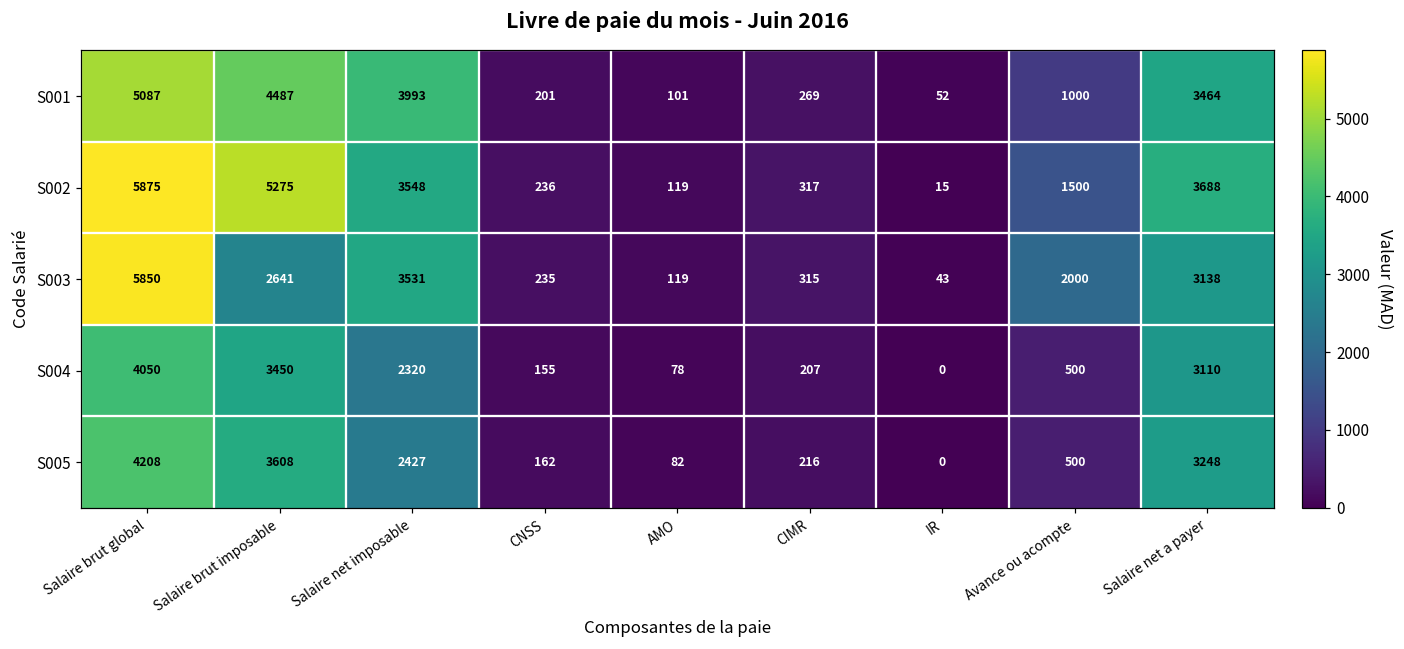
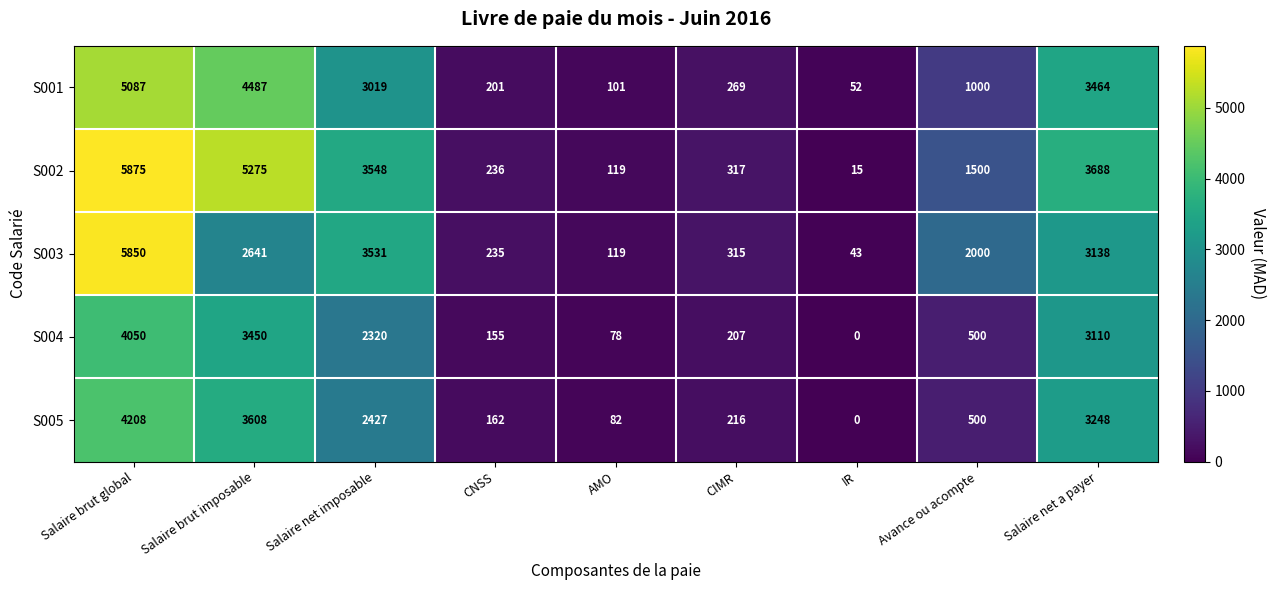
S001, Salaire net imposable: 3993 -> 3019
